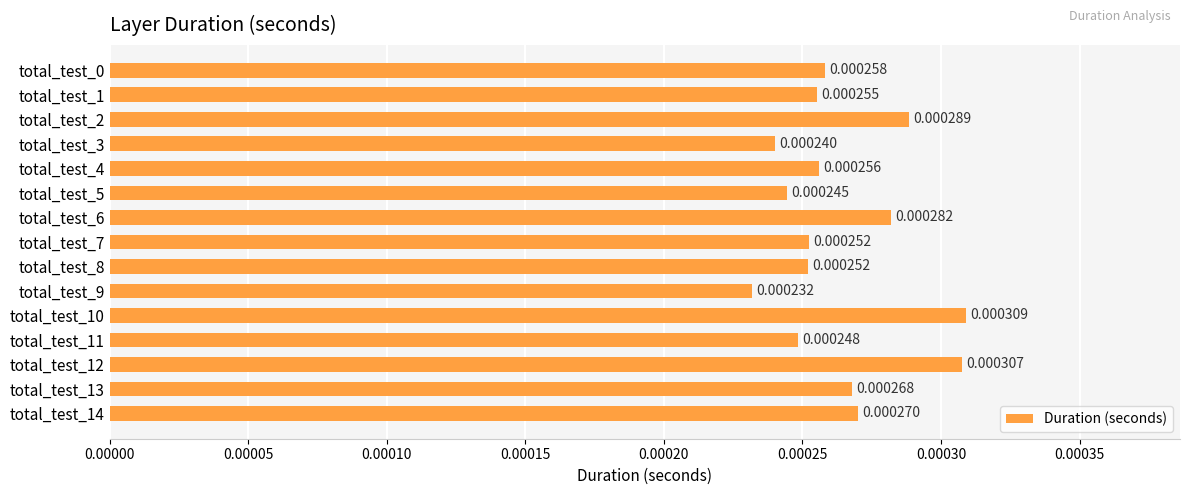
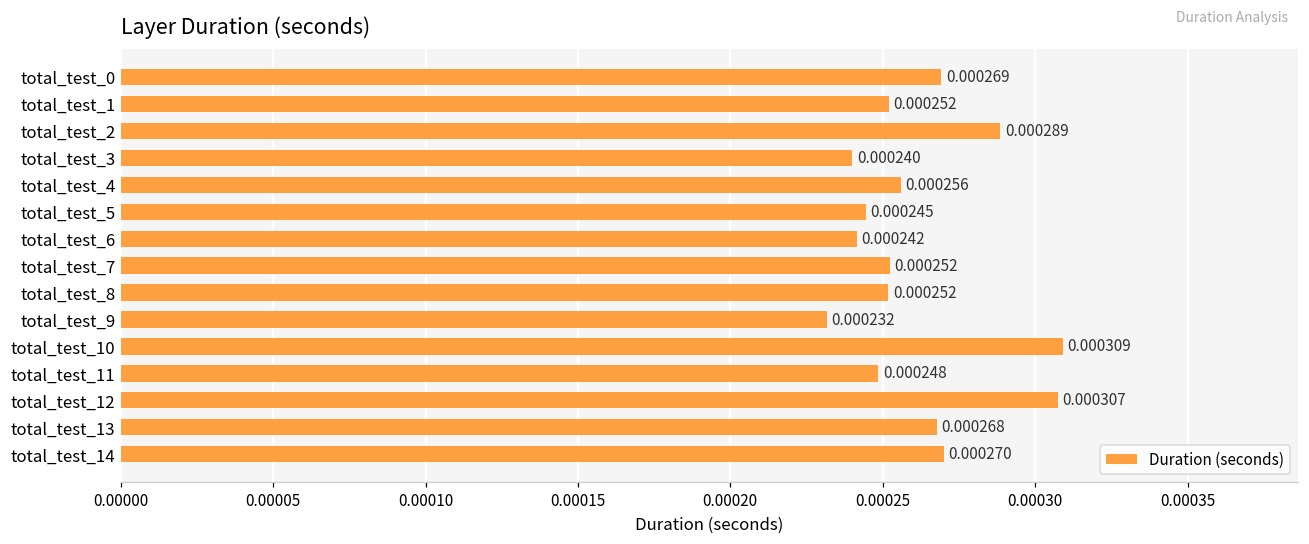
total_test_0: 0.000258 -> 0.000269
total_test_1: 0.000255 -> 0.000252
total_test_6: 0.000282 -> 0.000242
